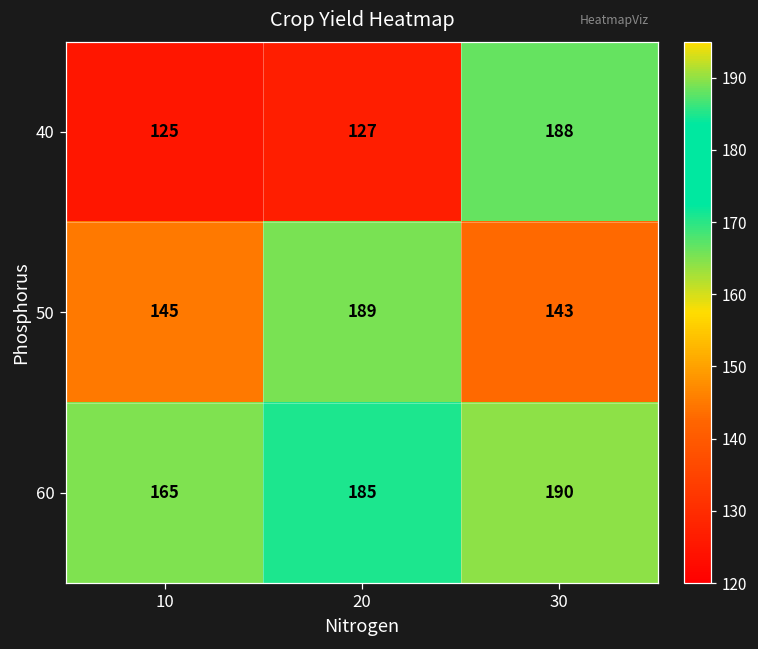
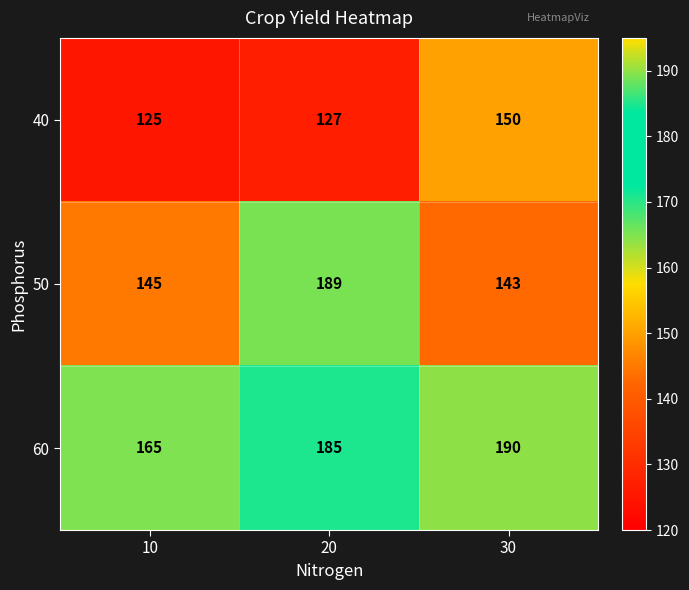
40, 30: 188 -> 150
